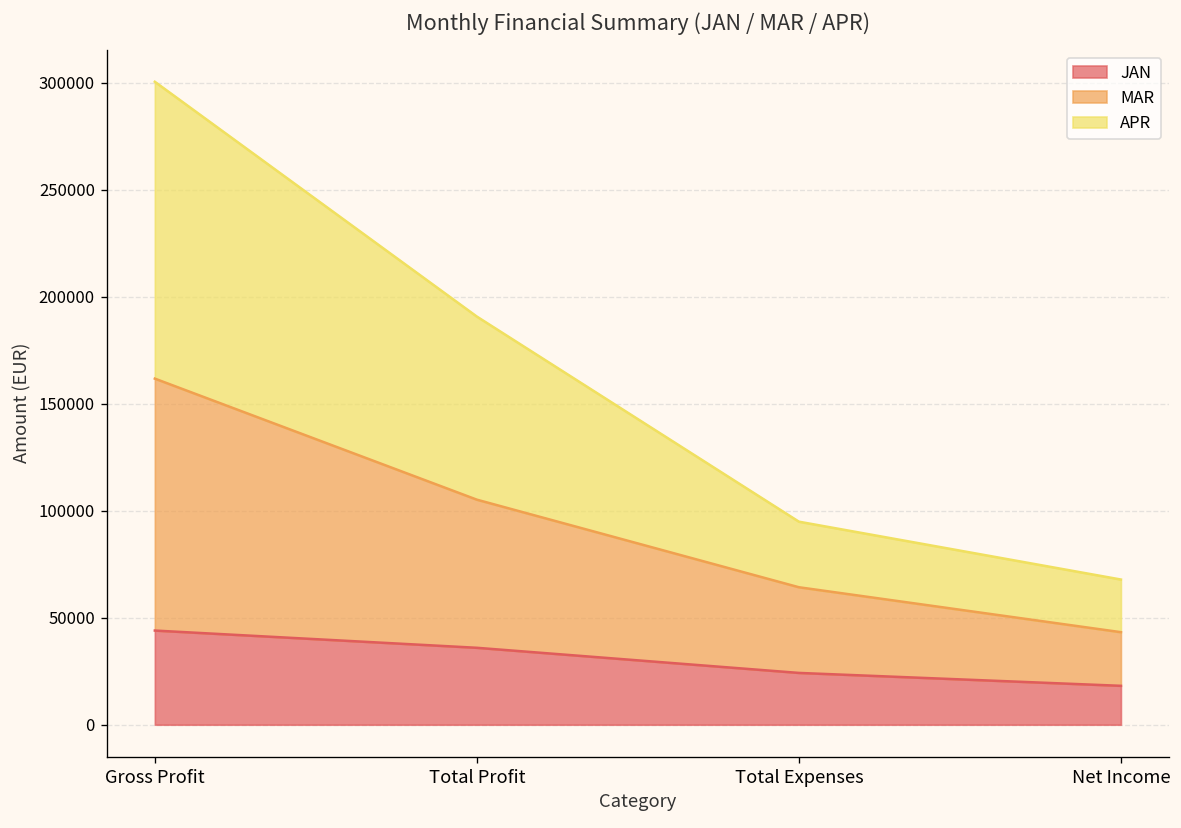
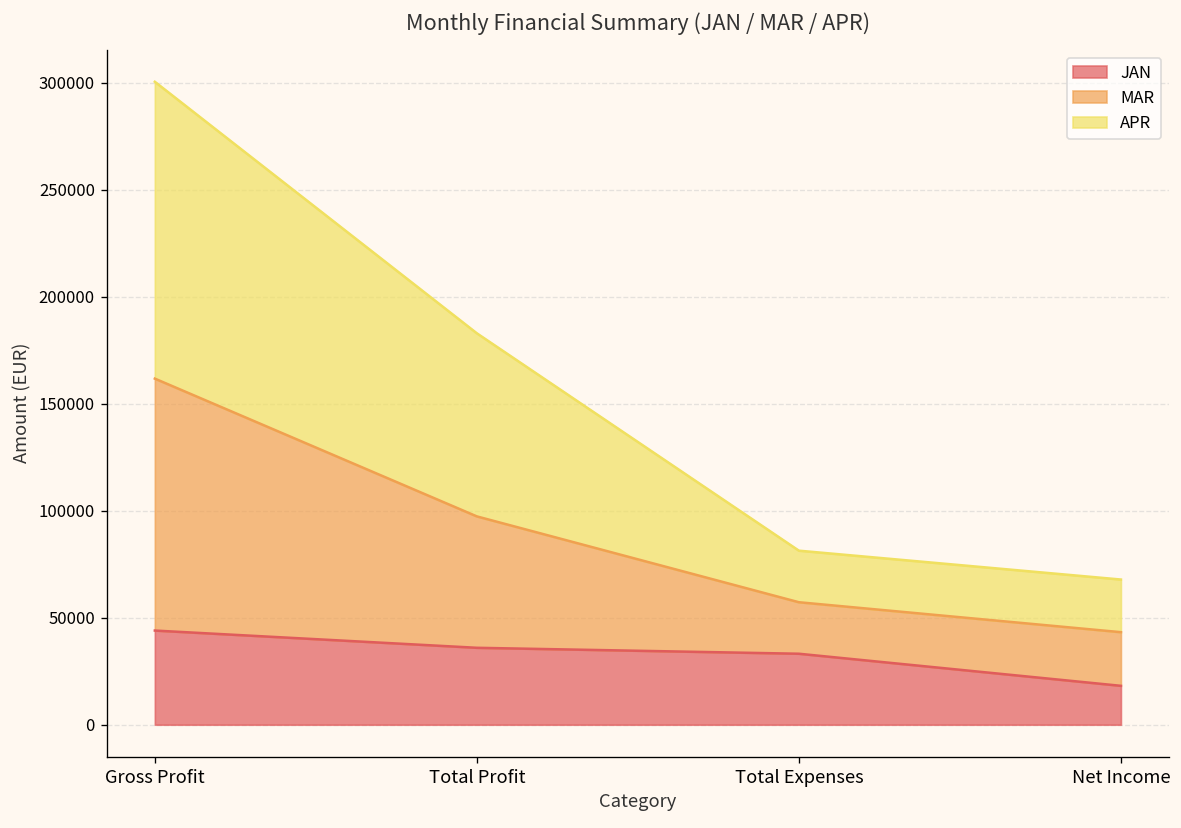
MAR, Total Profit: 69000 -> 61000
JAN, Total Expenses: 24000 -> 33000
MAR, Total Expenses: 40000 -> 24000
APR, Total Expenses: 31000 -> 24000
